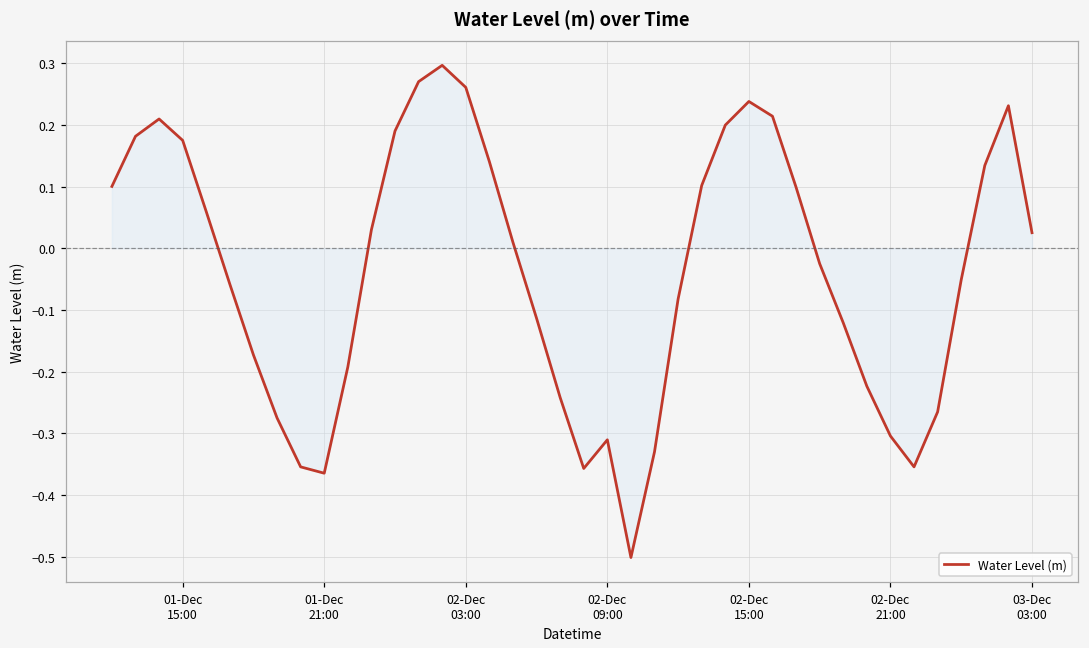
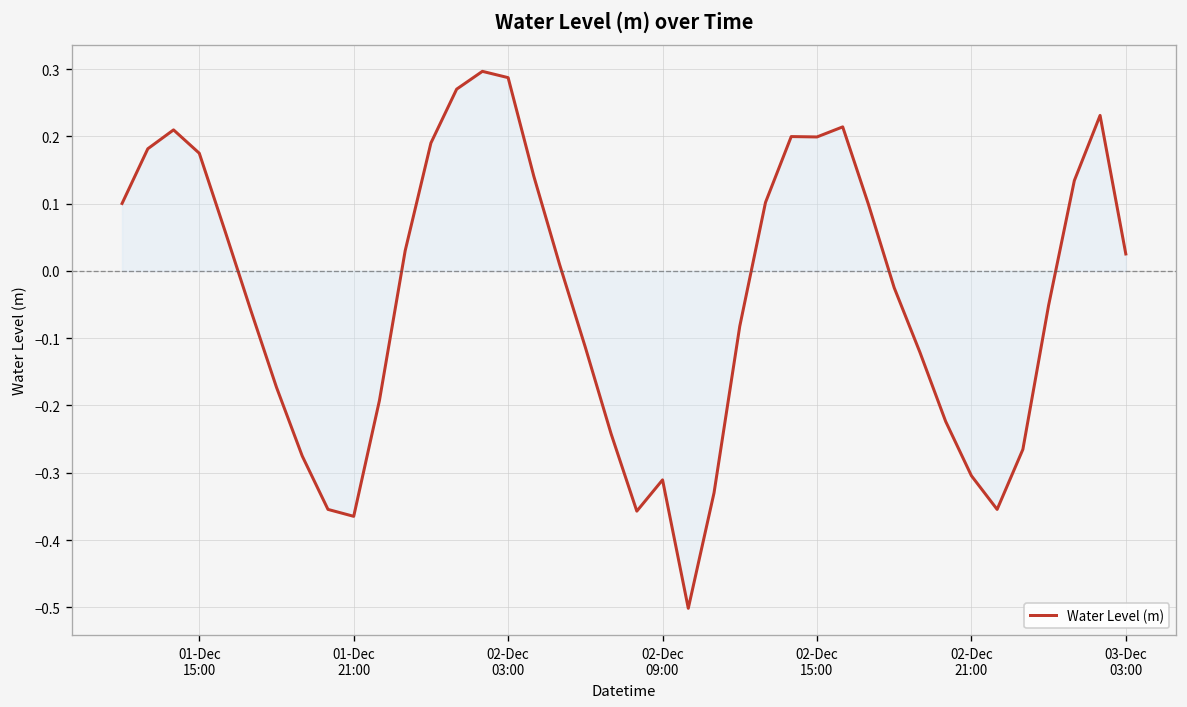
Water Level (m), 02-Dec 03:00: 0.26 -> 0.29
Water Level (m), 02-Dec 15:00: 0.24 -> 0.20
